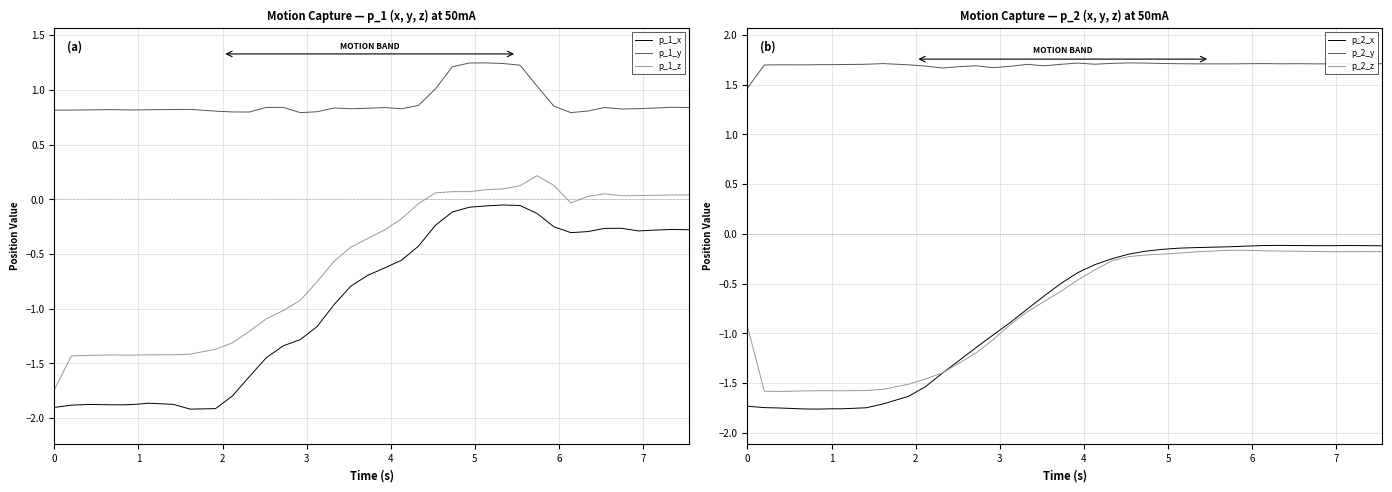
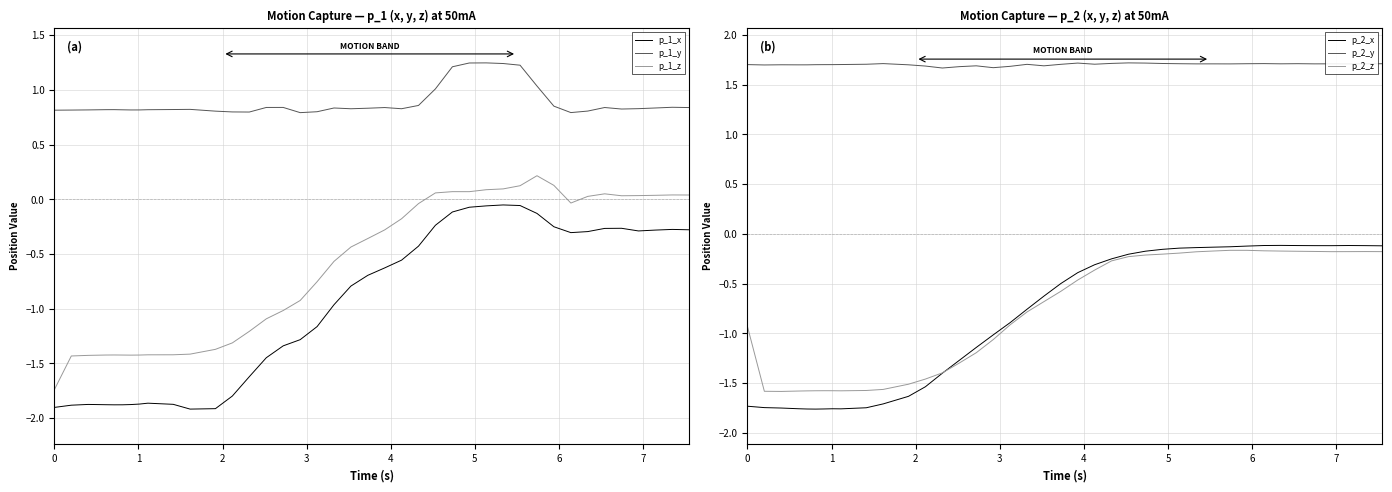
Motion Capture — p_2 (x, y, z) at 50mA, p_2_y, 0: 1.5 -> 1.7
